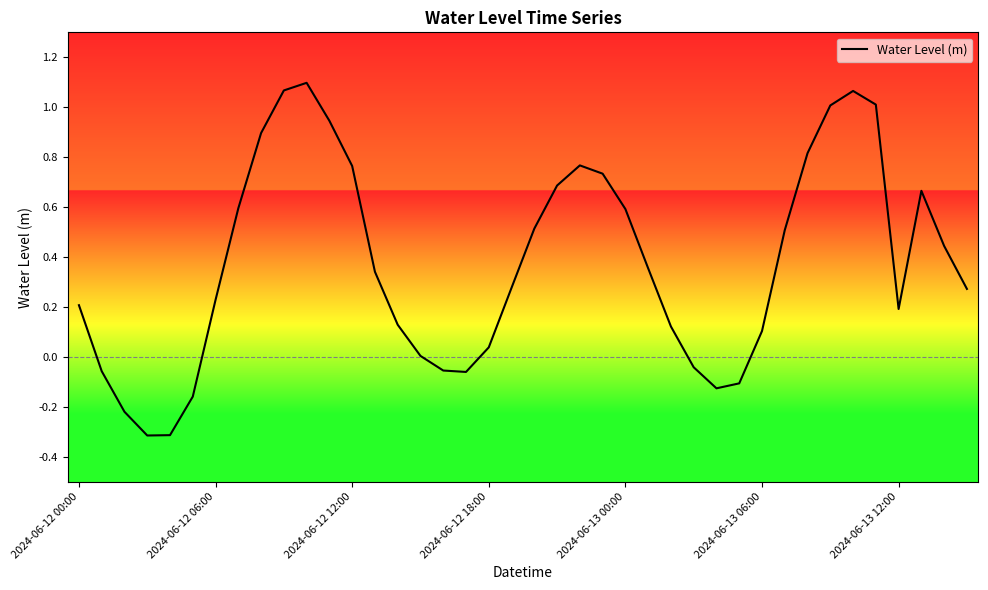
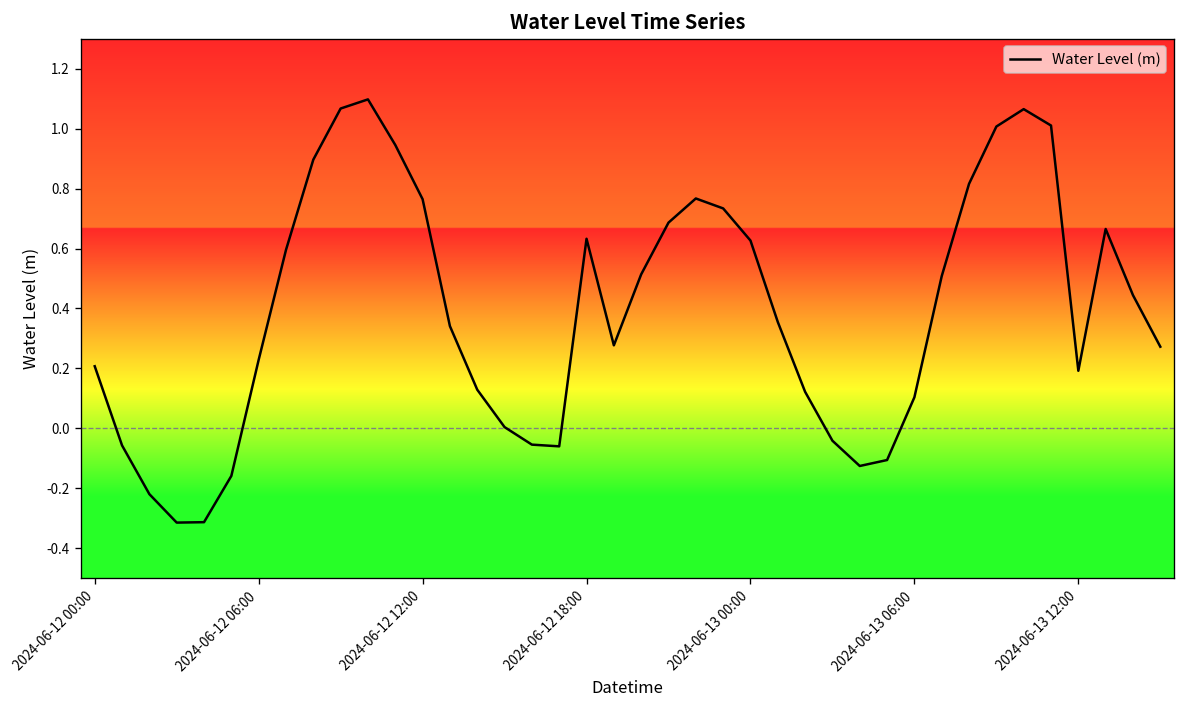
2024-06-12 18:00: 0.04 -> 0.63
2024-06-13 00:00: 0.59 -> 0.63
